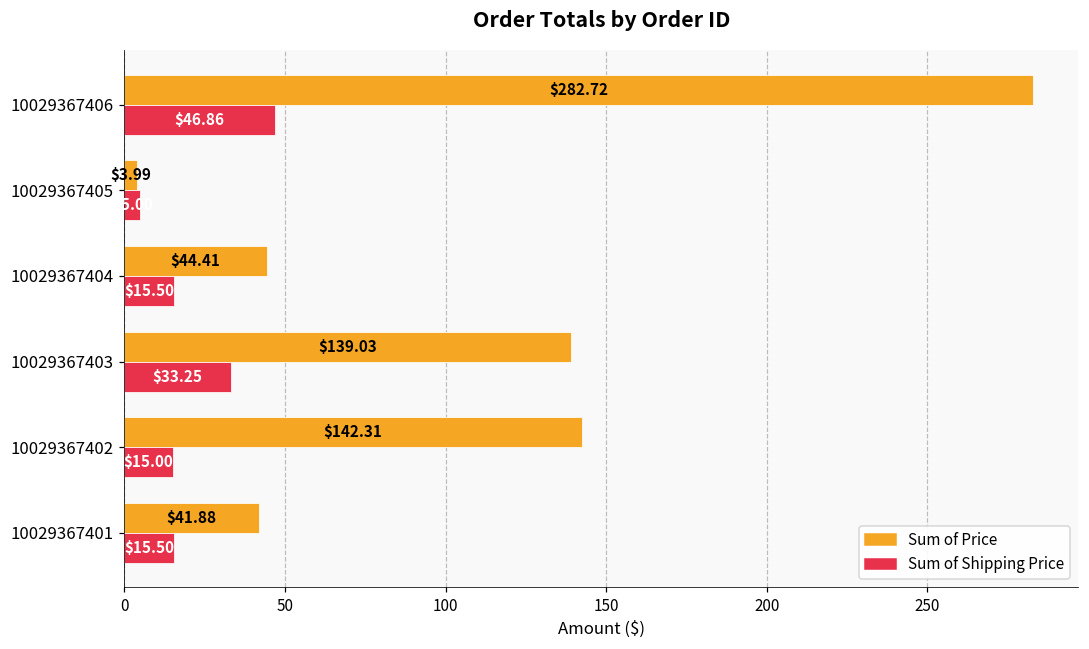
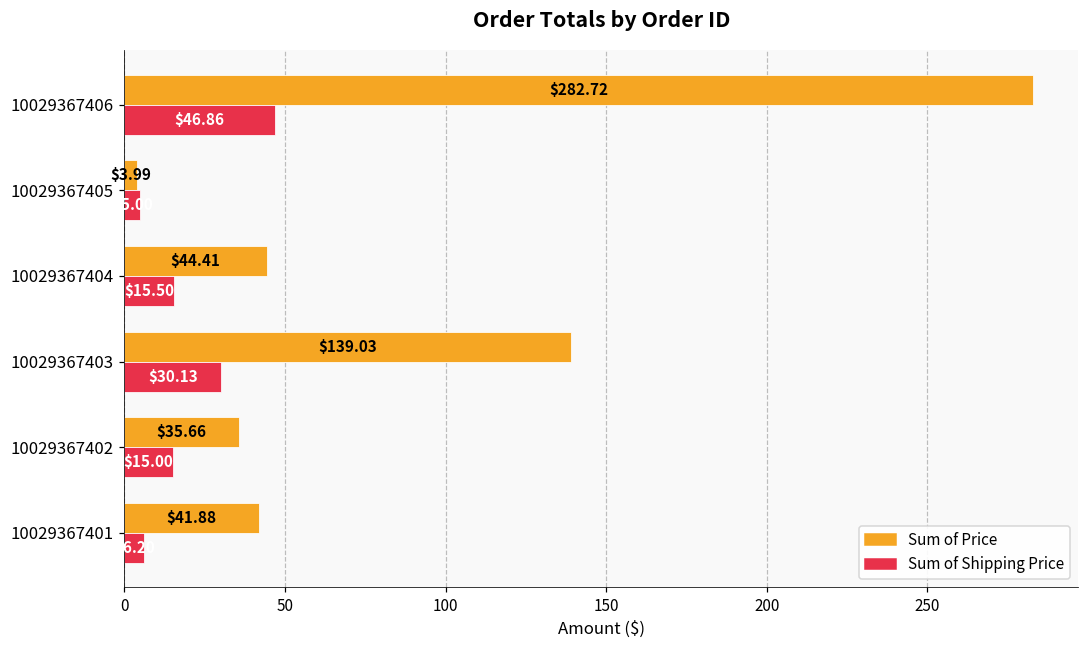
Sum of Shipping Price, 10029367403: $33.25 -> $30.13
Sum of Price, 10029367402: $142.31 -> $35.66
Sum of Shipping Price, 10029367401: 16 -> 6
